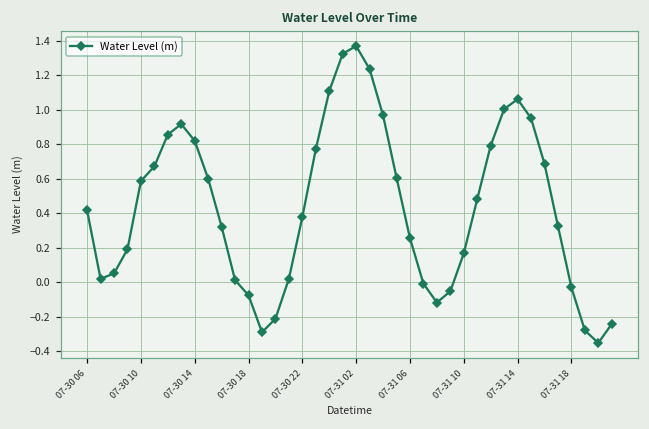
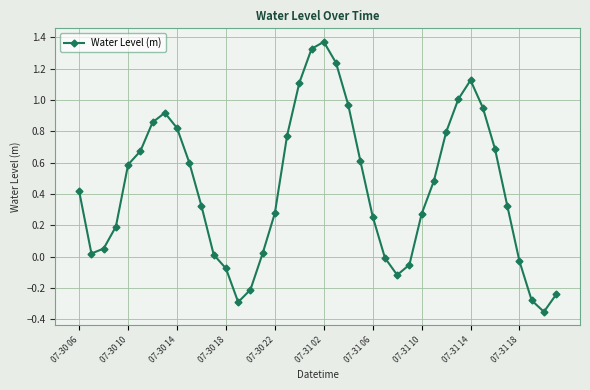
07-30 22: 0.38 -> 0.28
07-31 10: 0.17 -> 0.27
07-31 14: 1.06 -> 1.13
